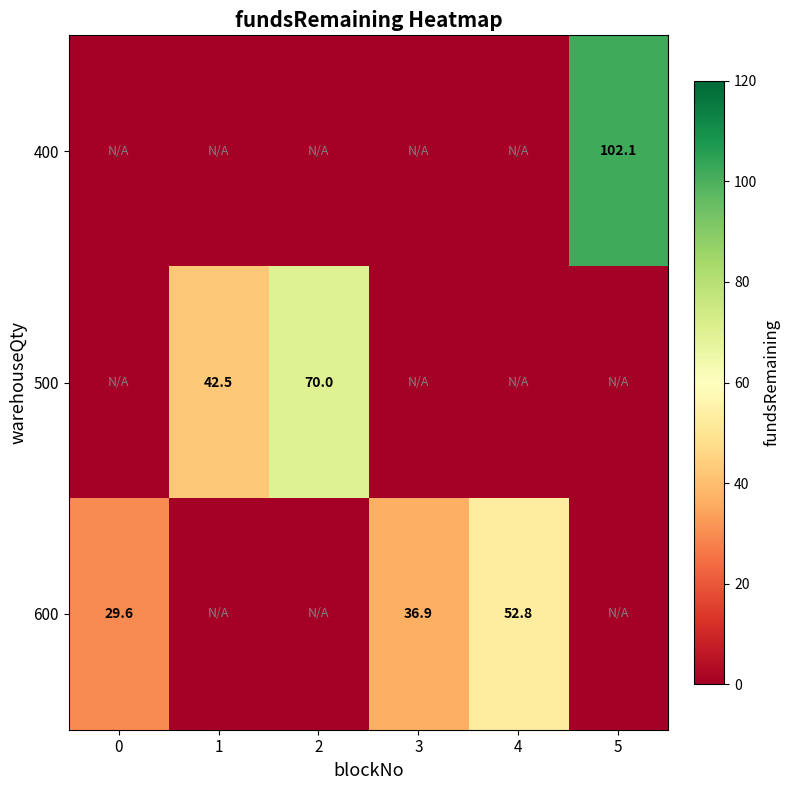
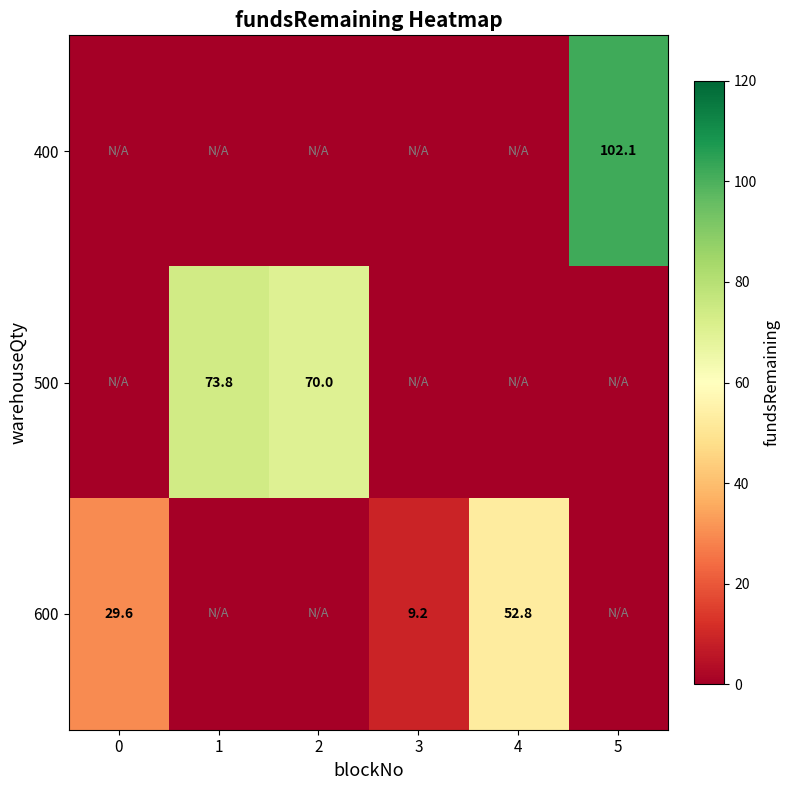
500, 1: 42.5 -> 73.8
600, 3: 36.9 -> 9.2
